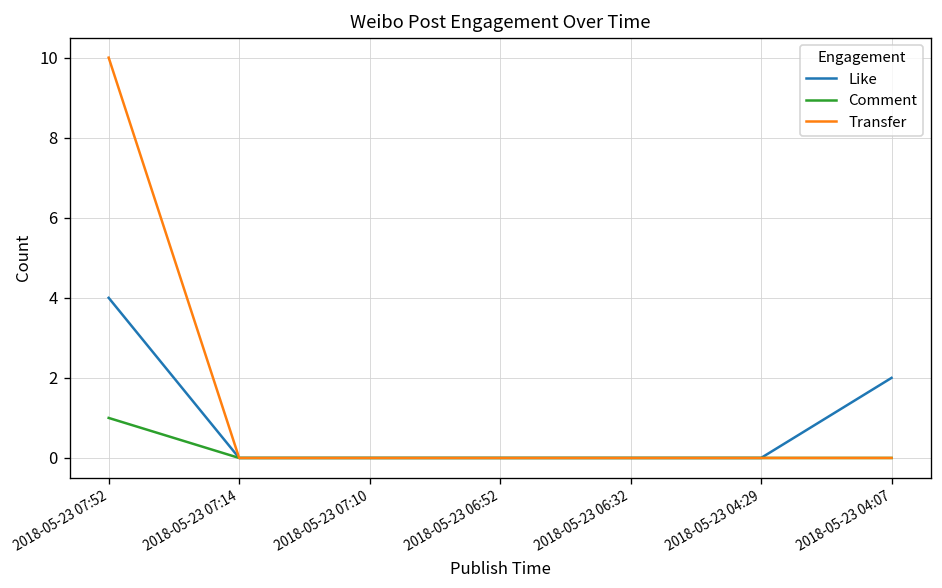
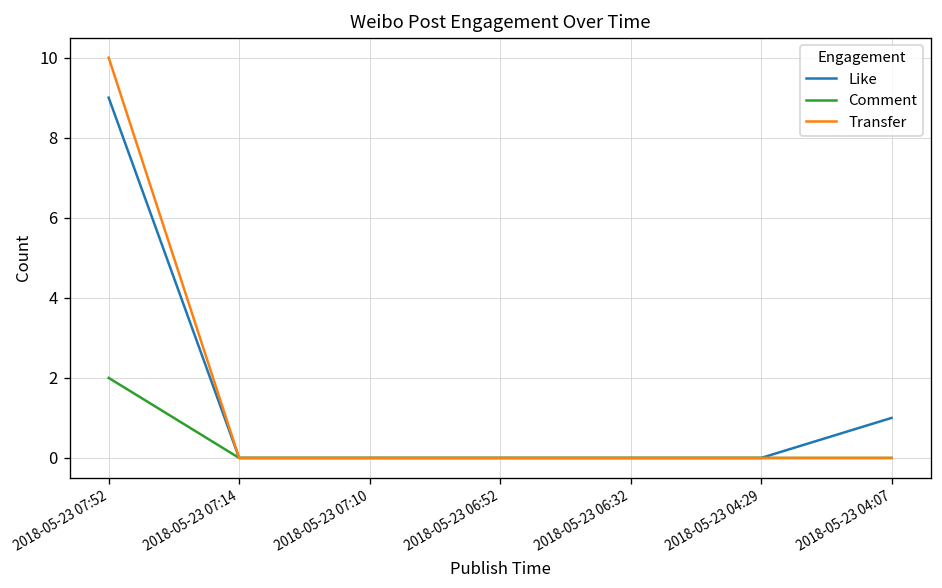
Like, 2018-05-23 07:52: 4 -> 9
Comment, 2018-05-23 07:52: 1 -> 2
Like, 2018-05-23 04:07: 2 -> 1
